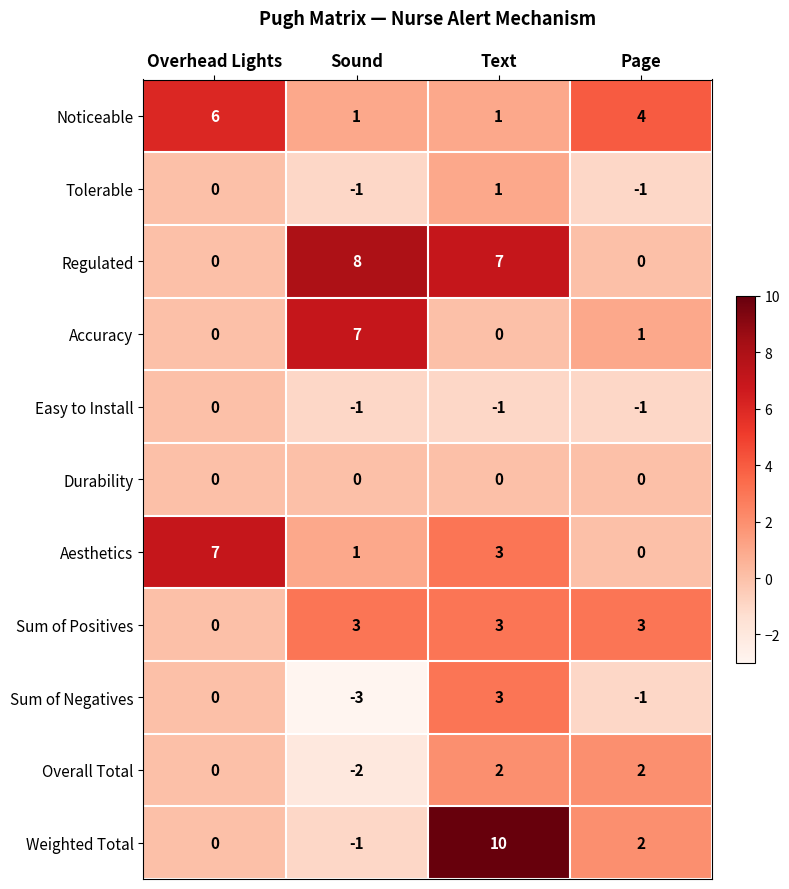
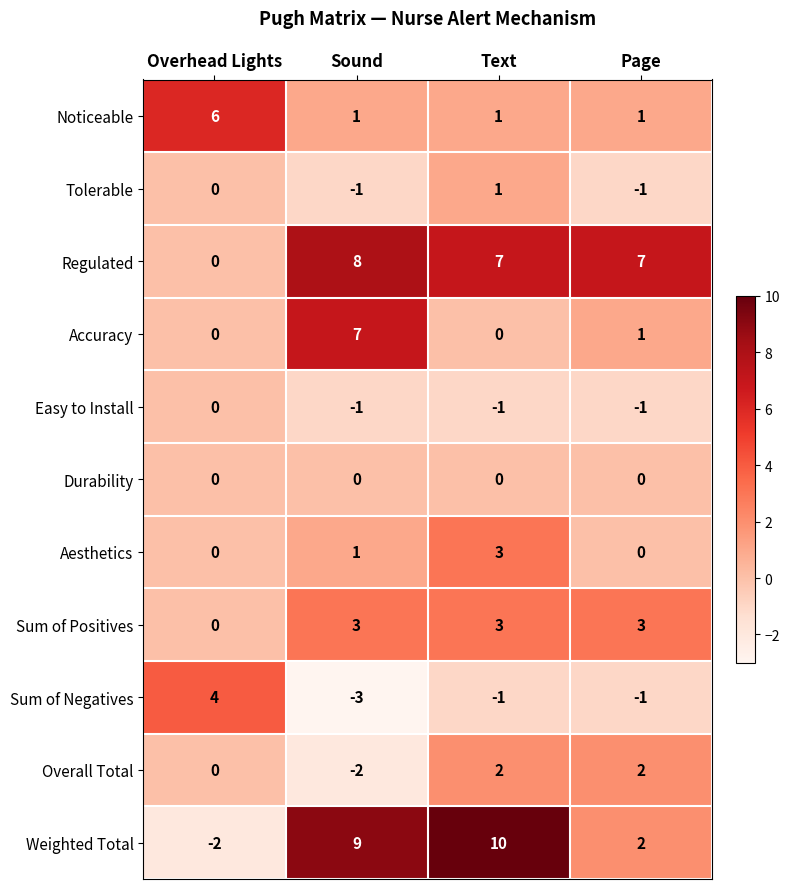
Noticeable, Page: 4 -> 1
Regulated, Page: 0 -> 7
Aesthetics, Overhead Lights: 7 -> 0
Sum of Negatives, Overhead Lights: 0 -> 4
Sum of Negatives, Text: 3 -> -1
Weighted Total, Overhead Lights: 0 -> -2
Weighted Total, Sound: -1 -> 9
